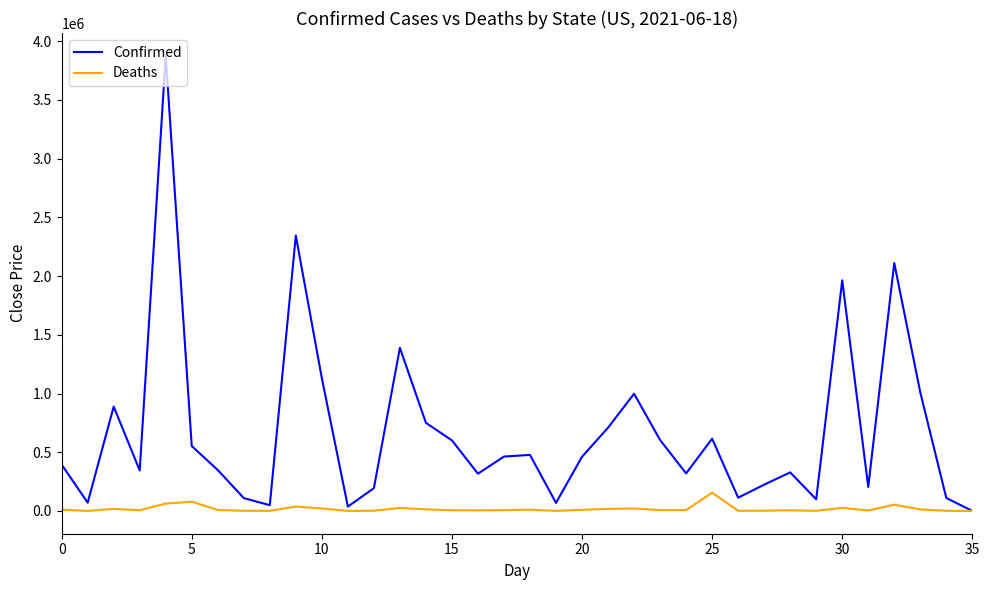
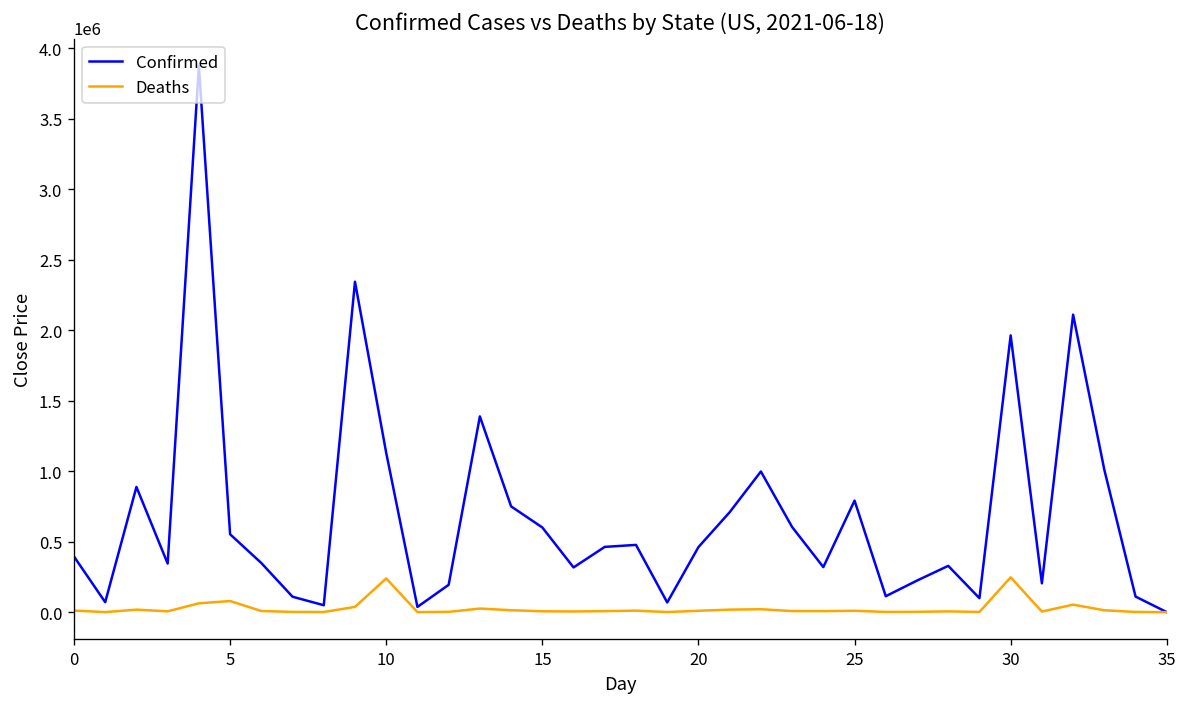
Deaths, 10: 20000 -> 240000
Confirmed, 25: 620000 -> 790000
Deaths, 25: 160000 -> 10000
Deaths, 30: 30000 -> 250000
